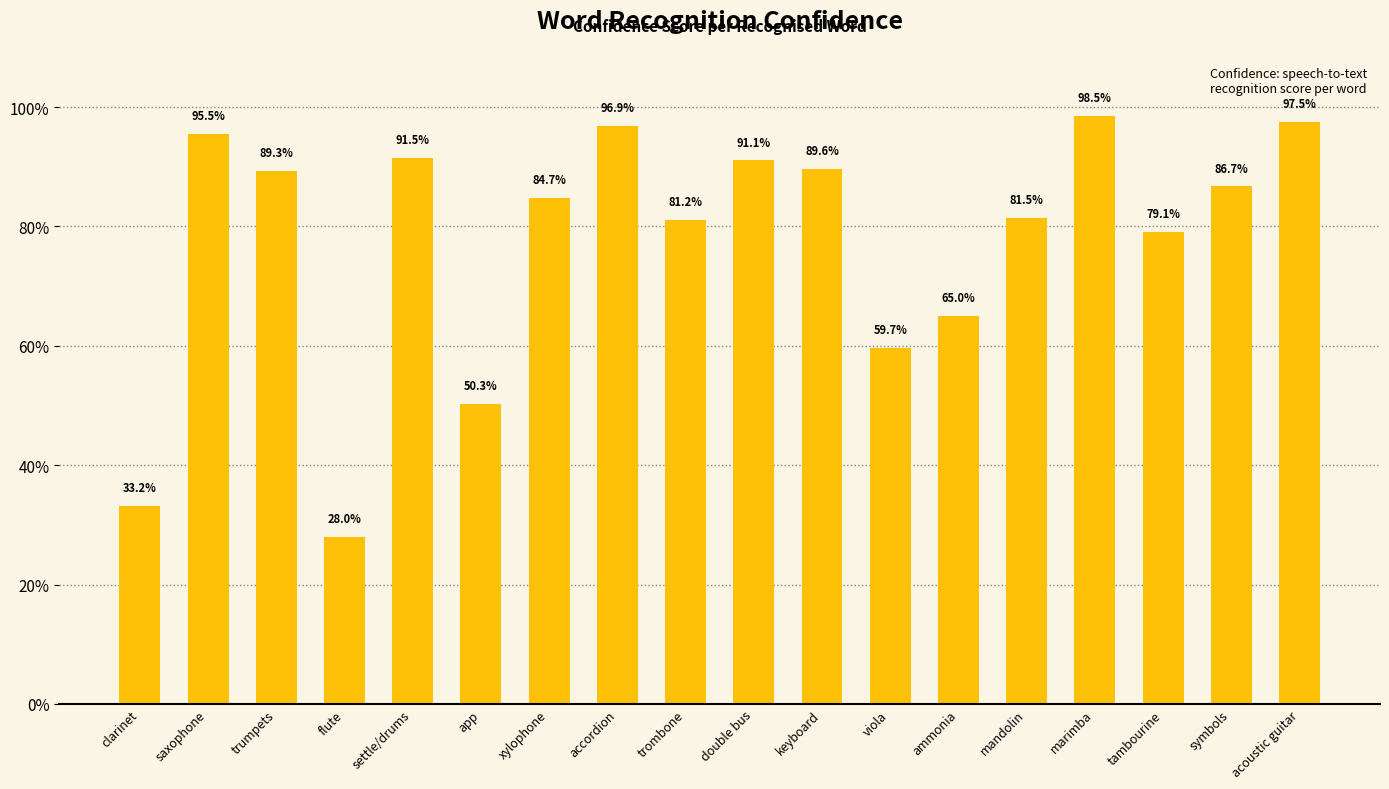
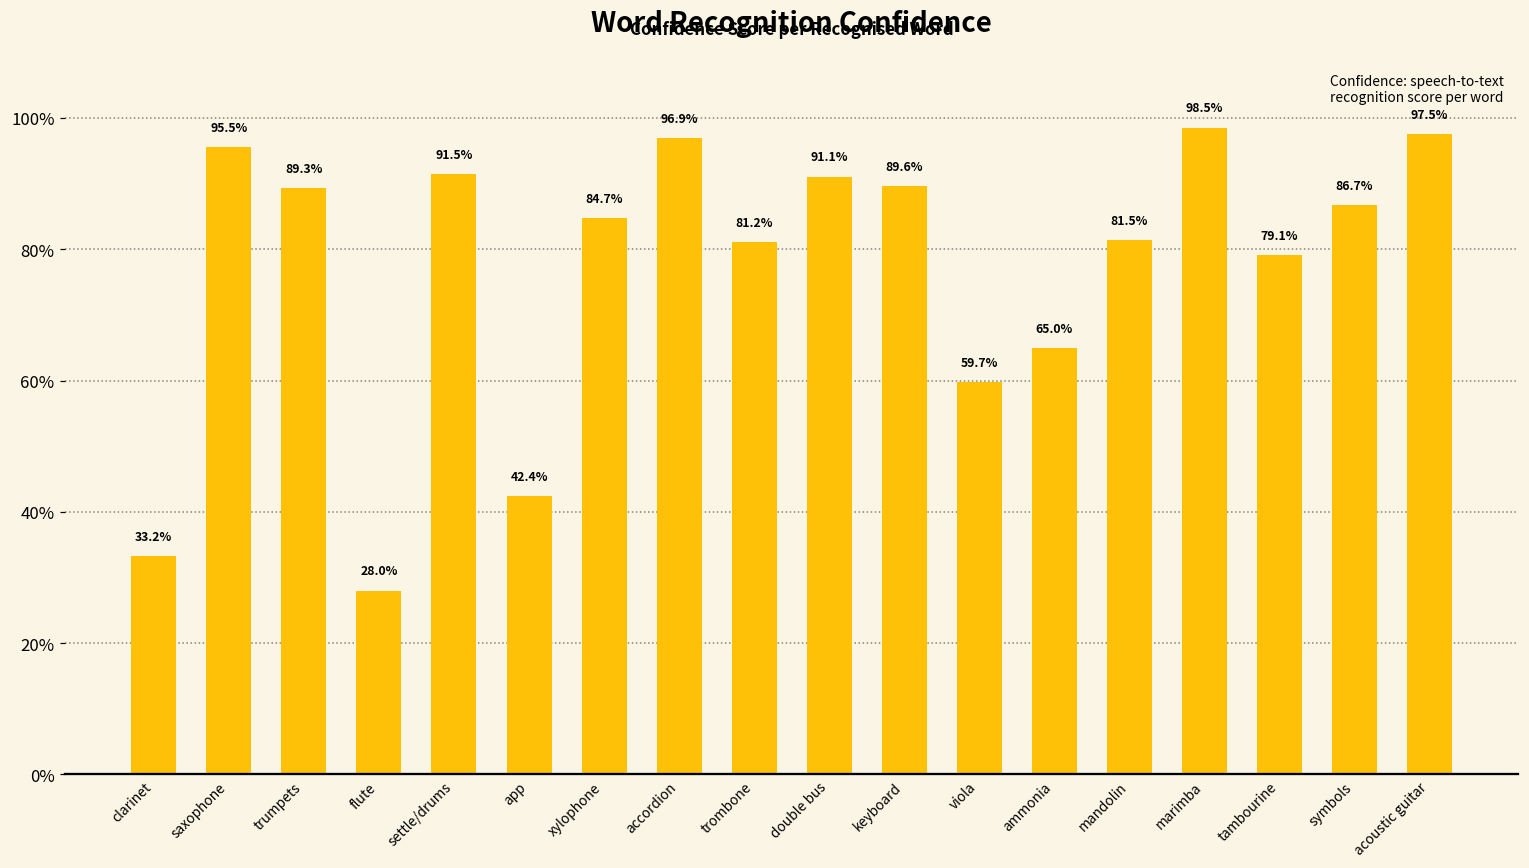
app: 50.3% -> 42.4%
